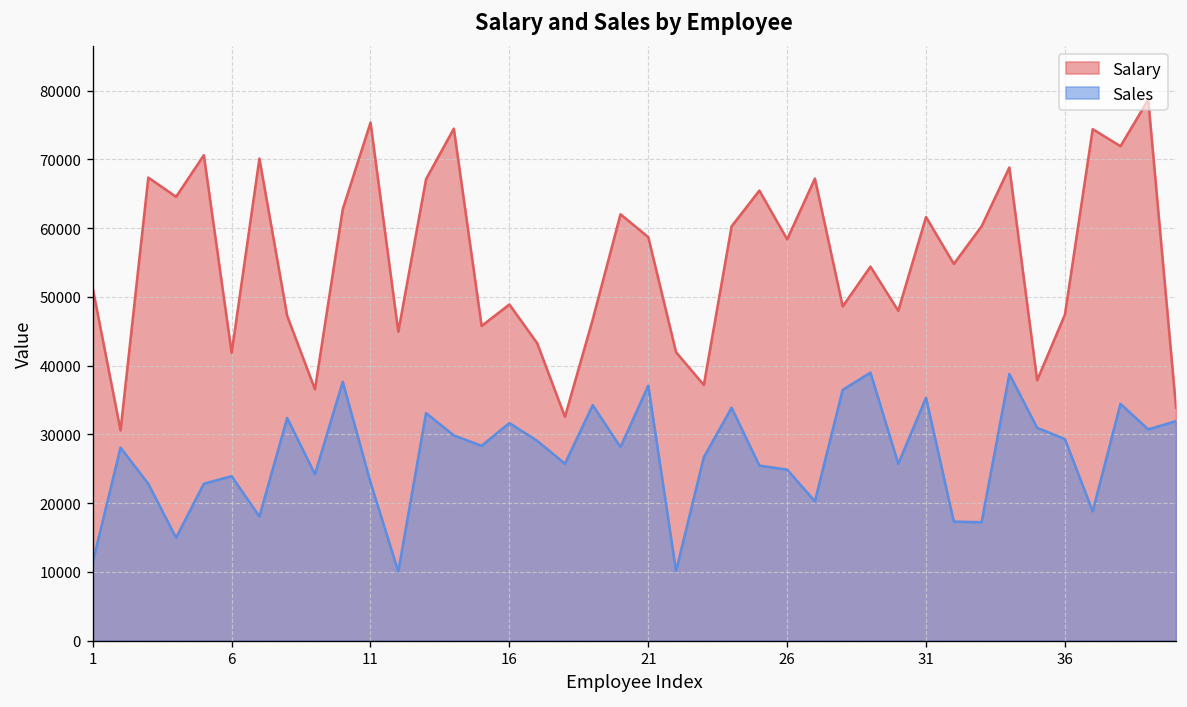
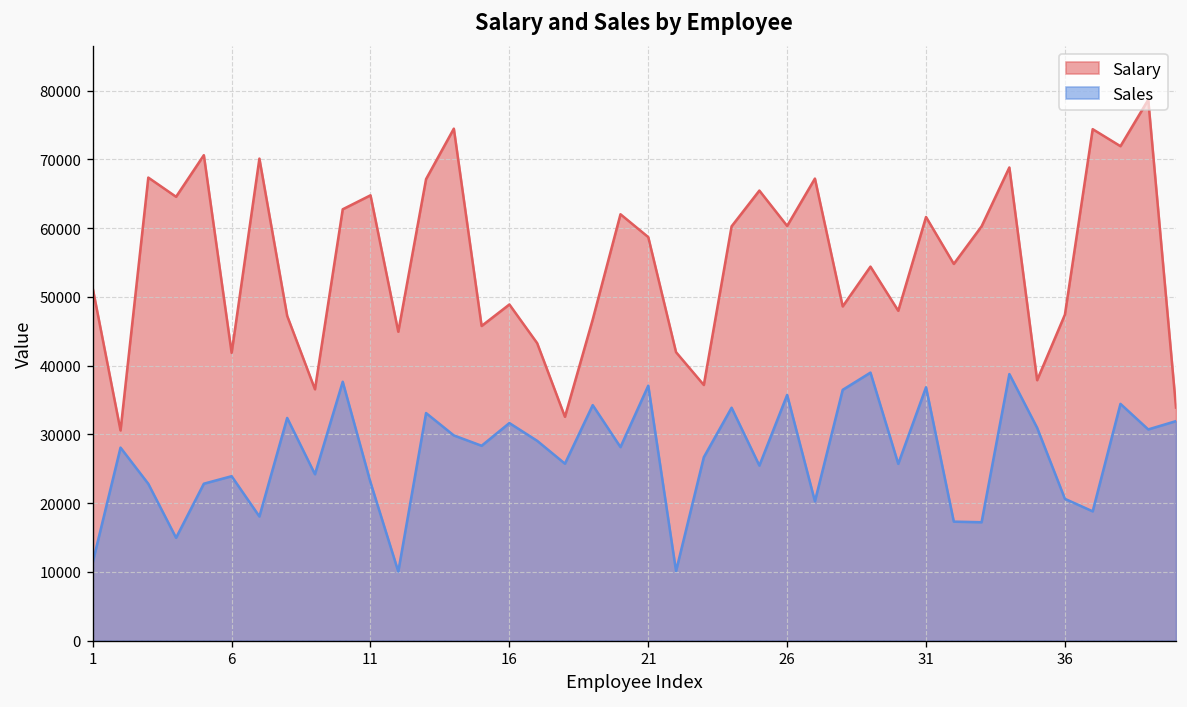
Salary, 11: 75000 -> 65000
Salary, 26: 58000 -> 60000
Sales, 26: 25000 -> 36000
Sales, 31: 35000 -> 37000
Sales, 36: 29000 -> 21000
